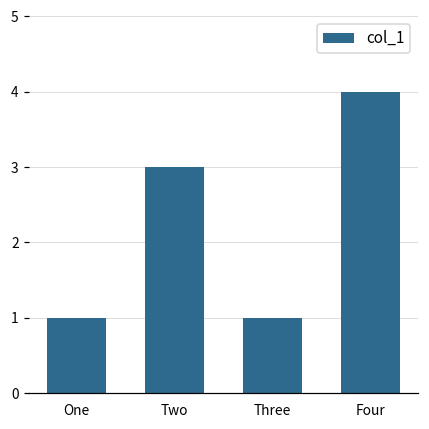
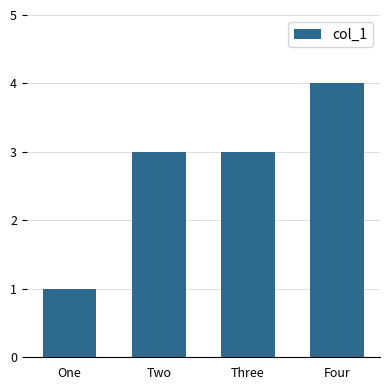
Three: 1 -> 3
